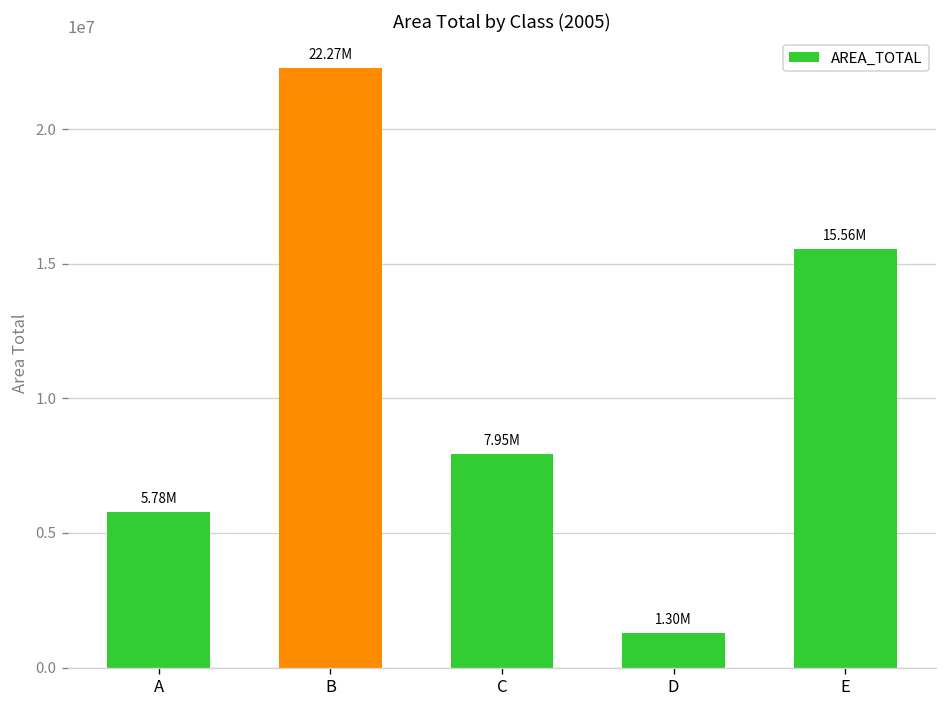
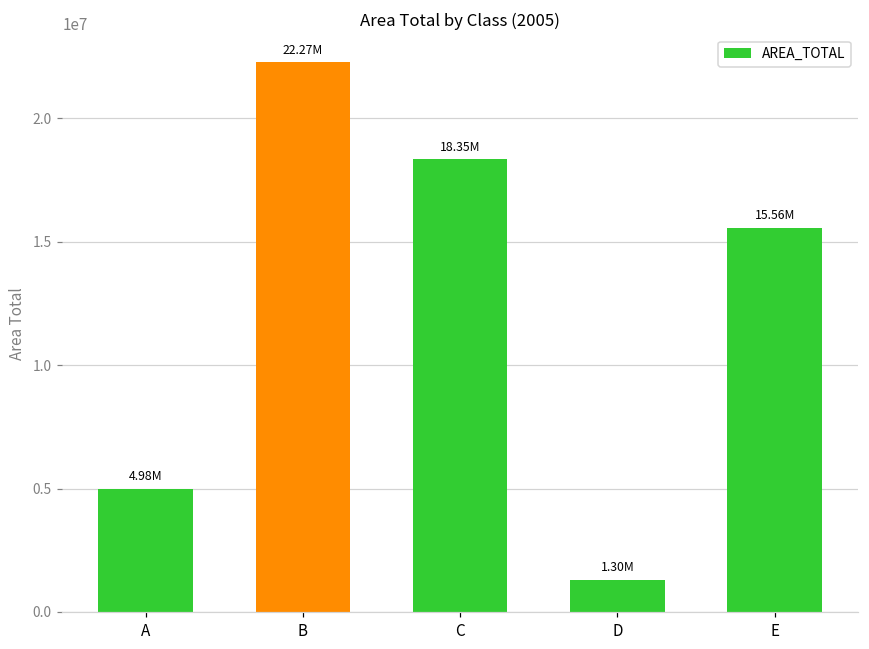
A: 5.78M -> 4.98M
C: 7.95M -> 18.35M
